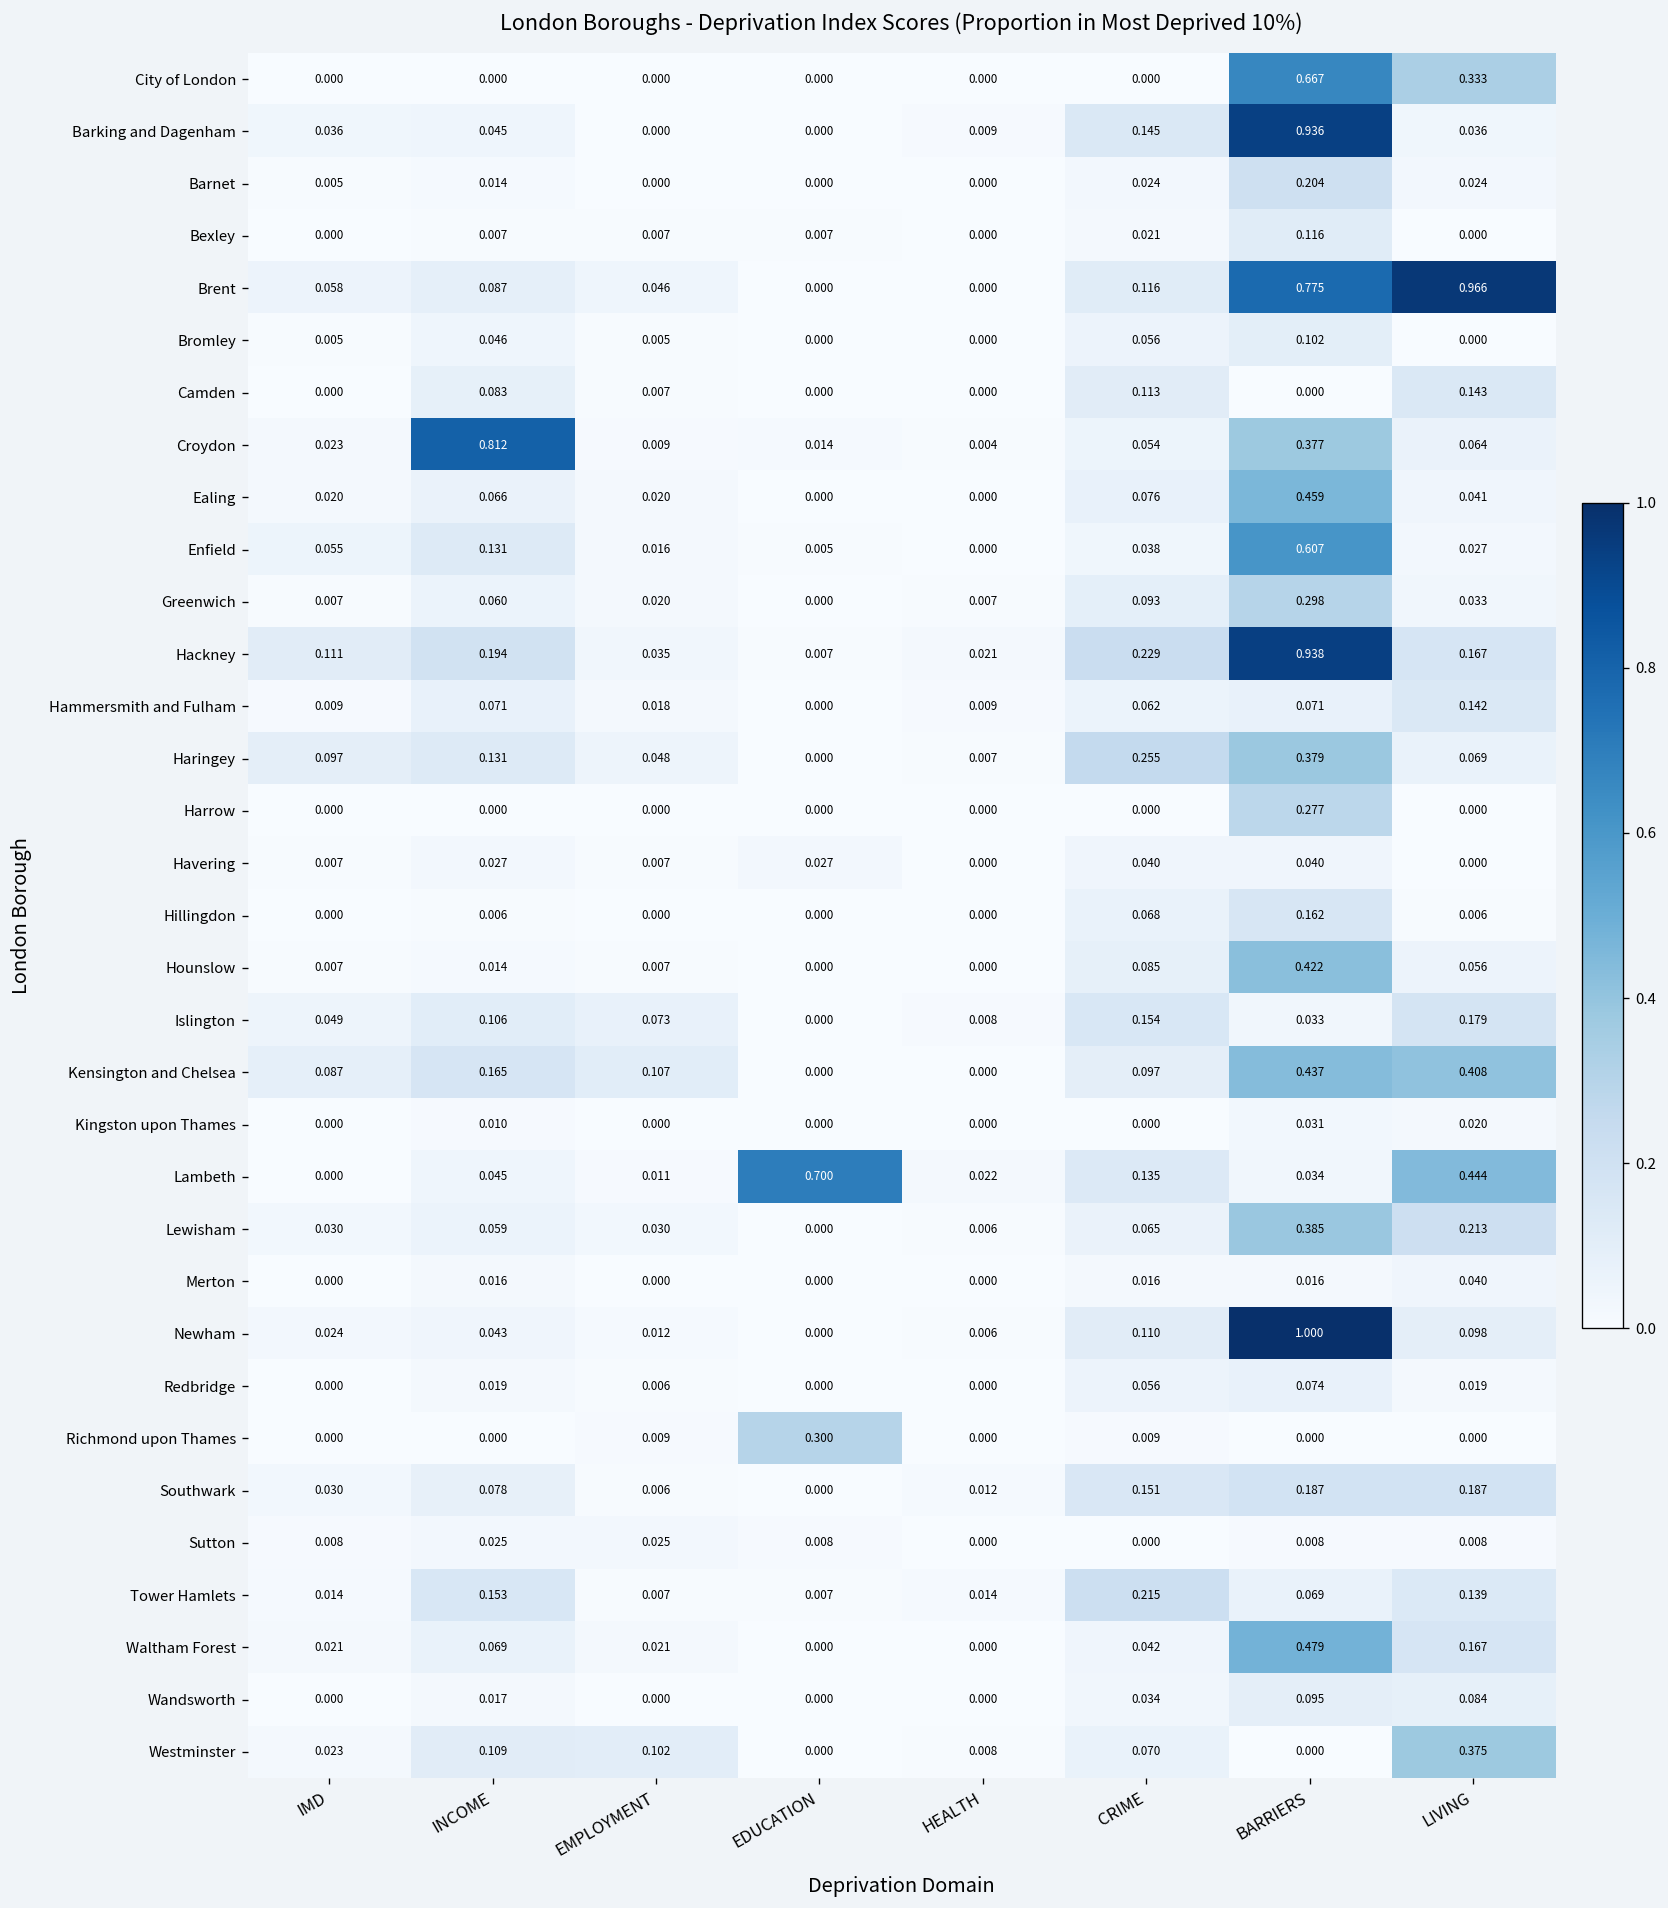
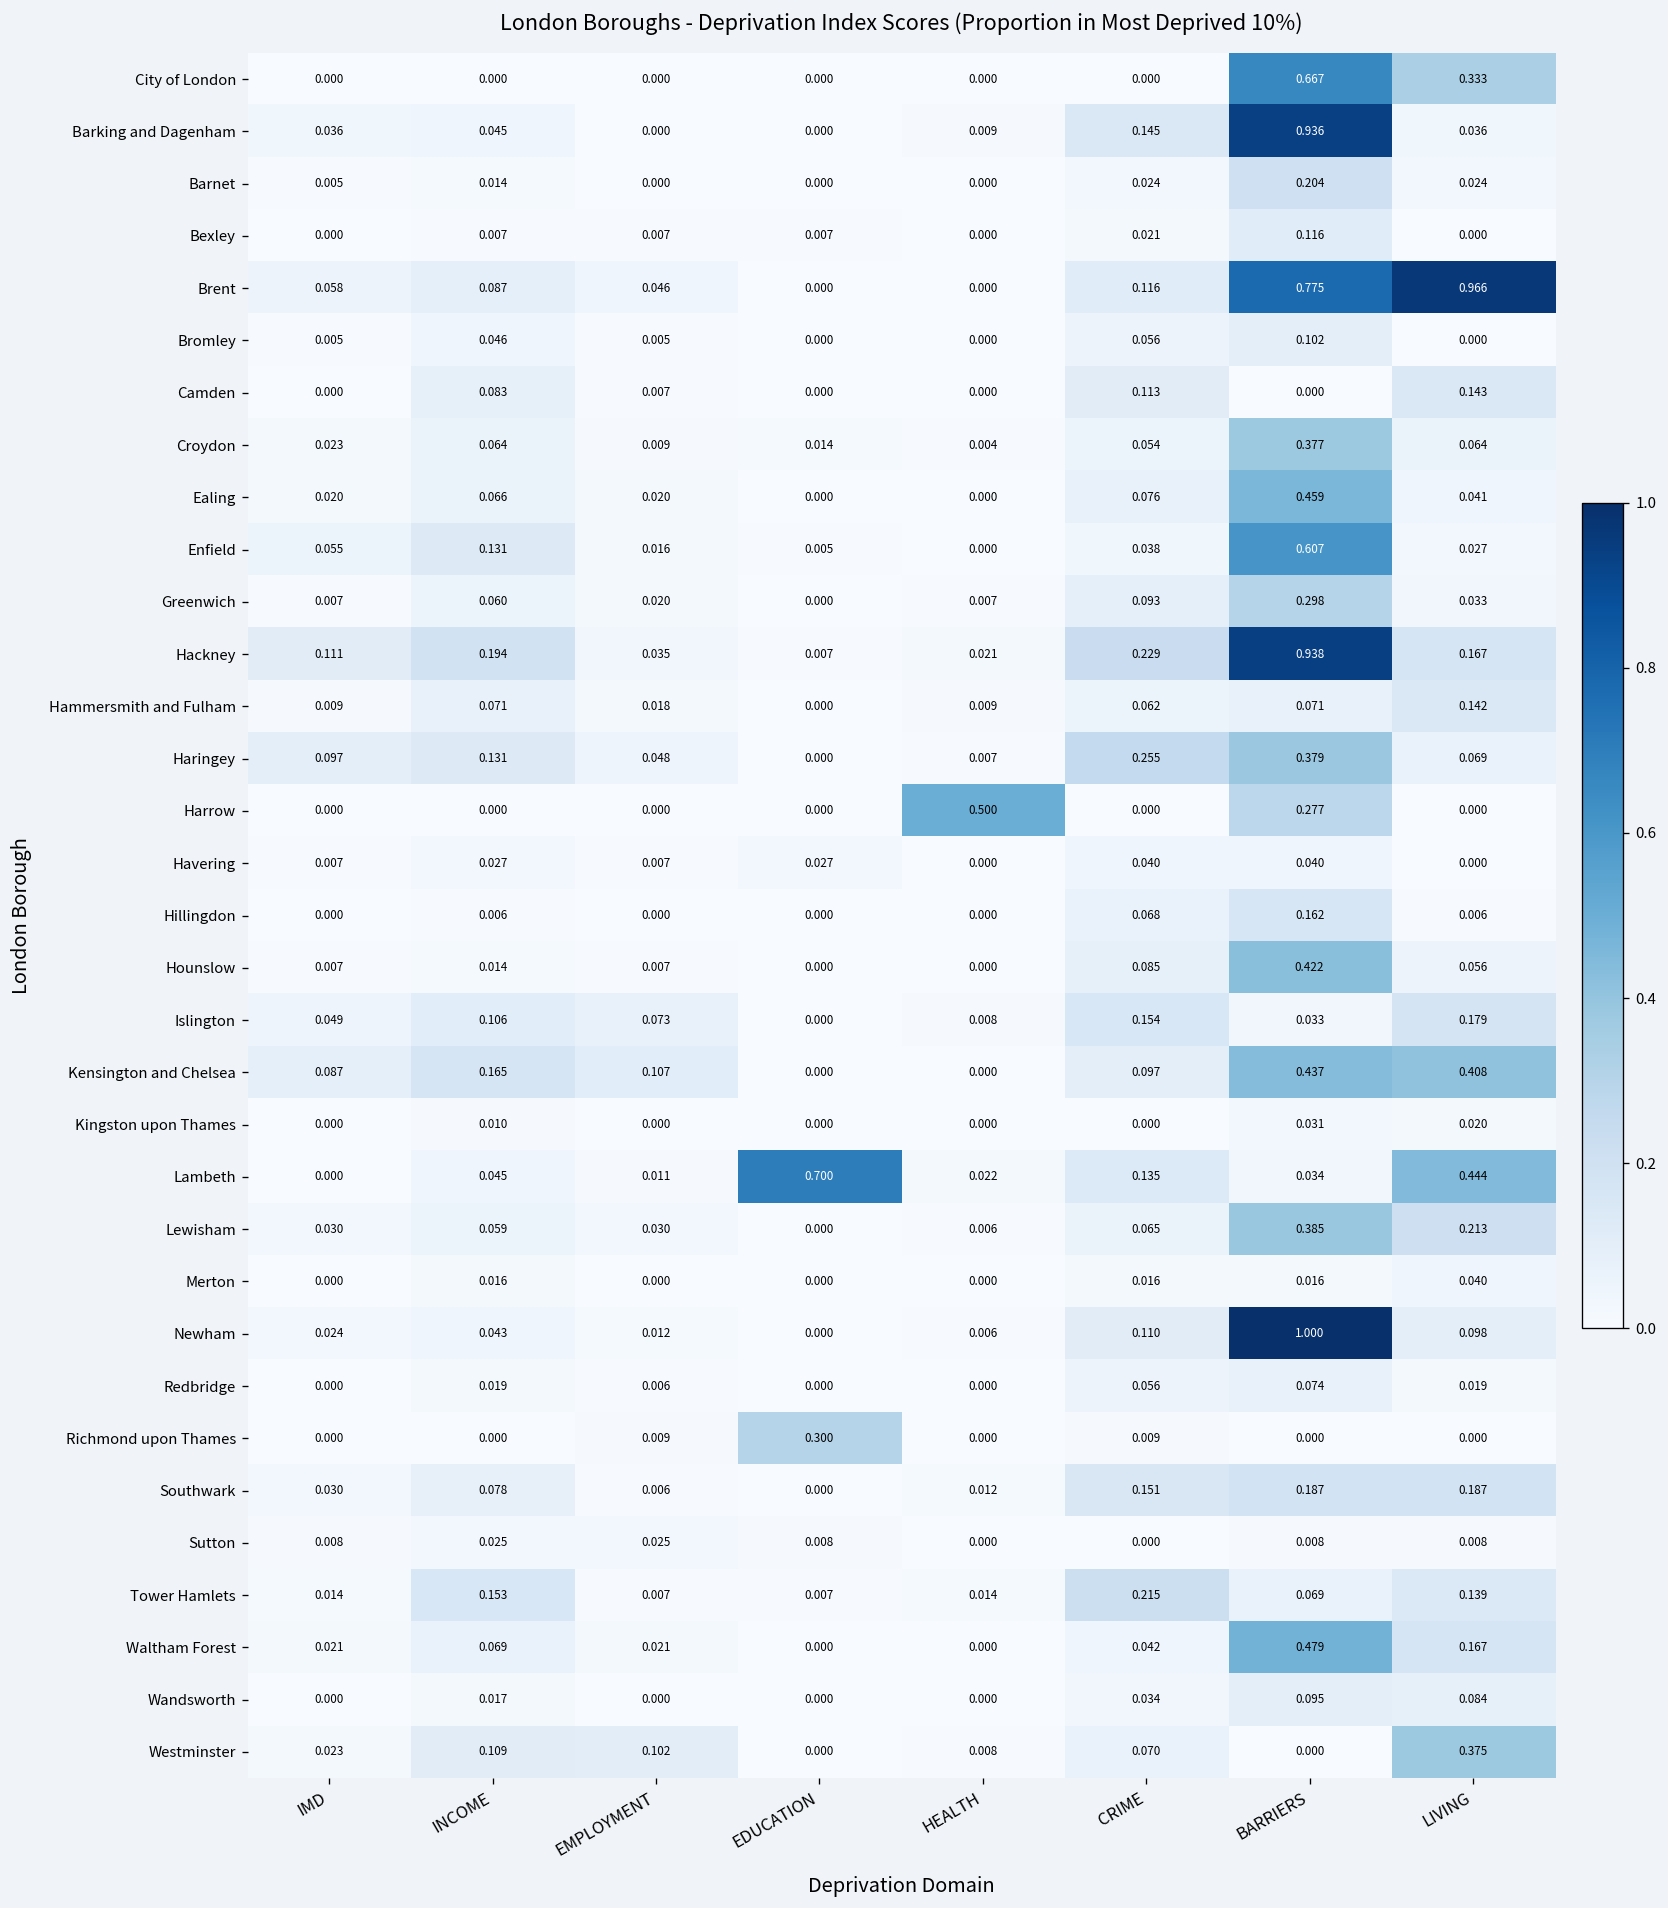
Croydon, INCOME: 0.812 -> 0.064
Harrow, HEALTH: 0.000 -> 0.500
